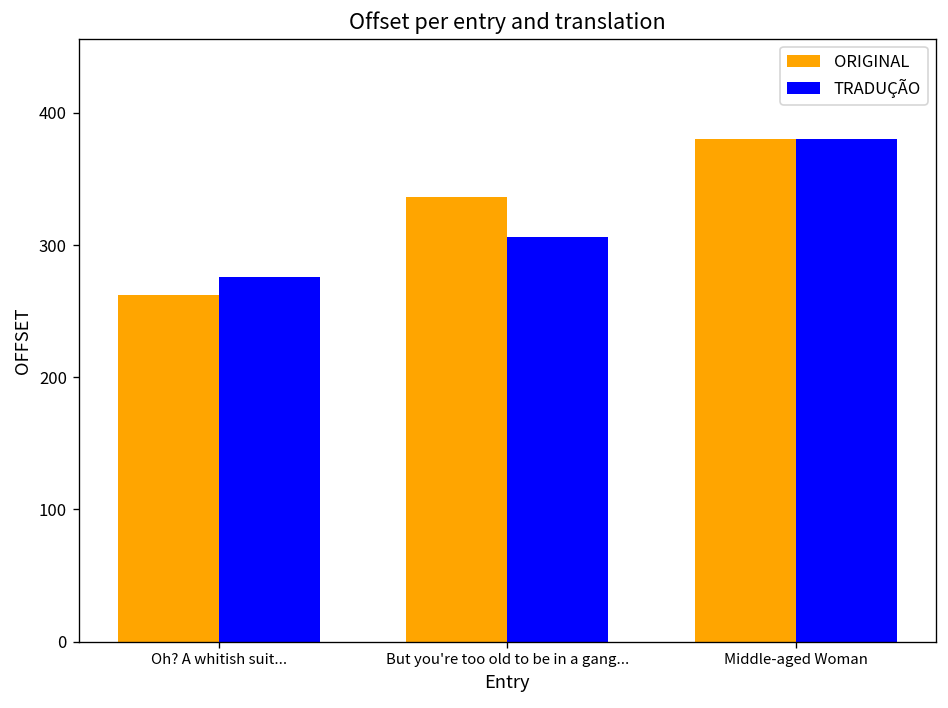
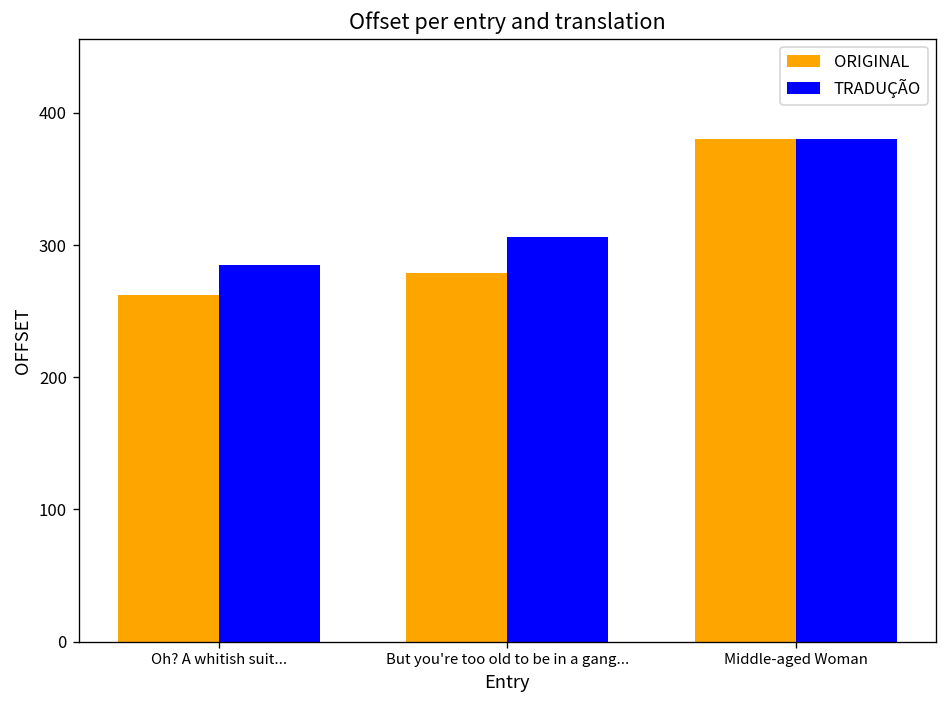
TRADUÇÃO, Oh? A whitish suit...: 276 -> 285
ORIGINAL, But you're too old to be in a gang...: 336 -> 279
